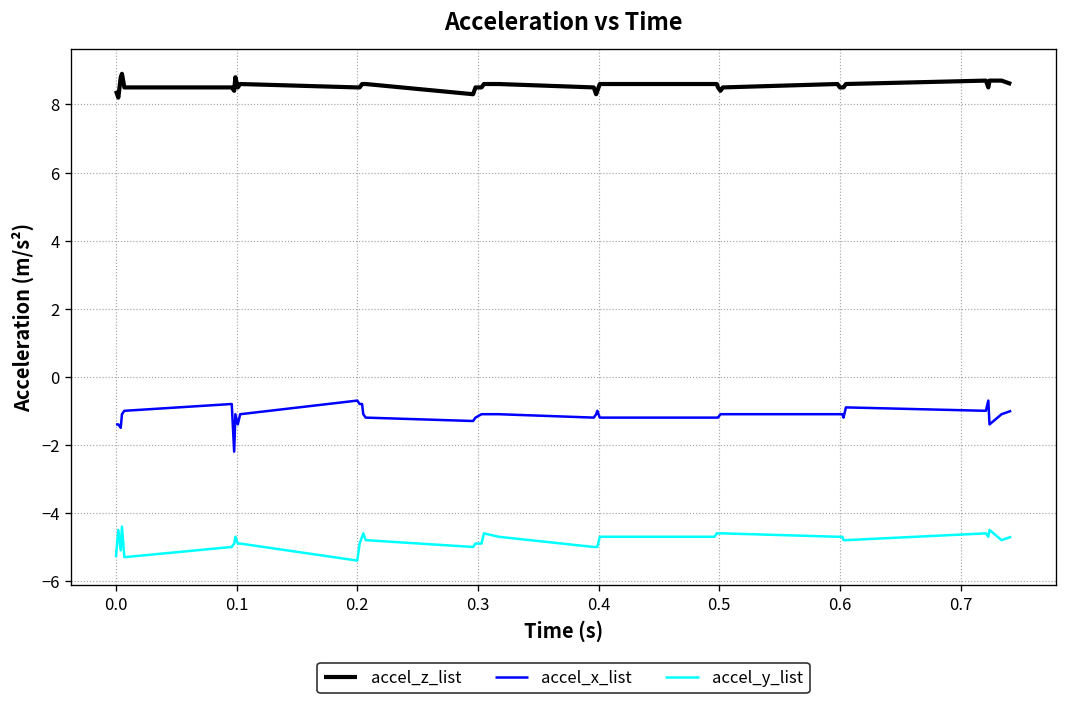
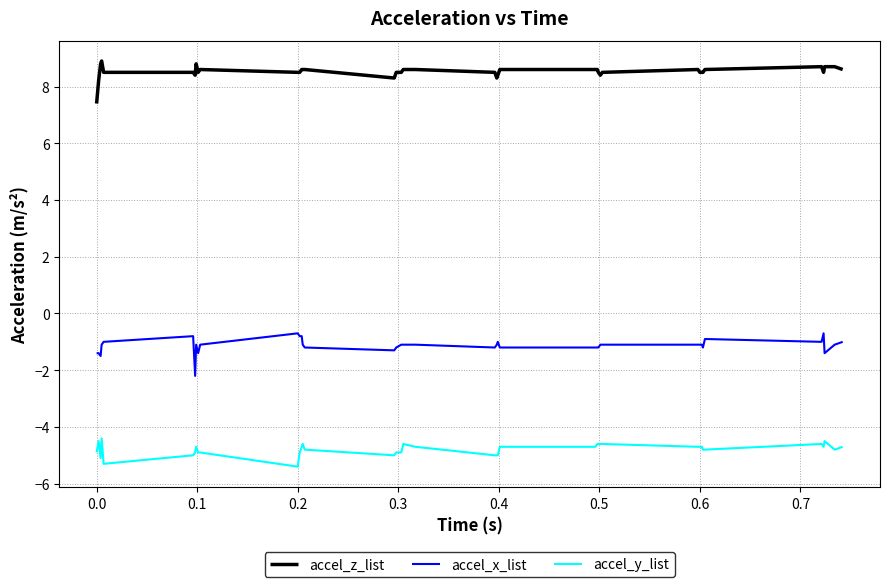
accel_z_list, 0.0: 8.4 -> 7.4
accel_y_list, 0.0: -5.3 -> -4.9
